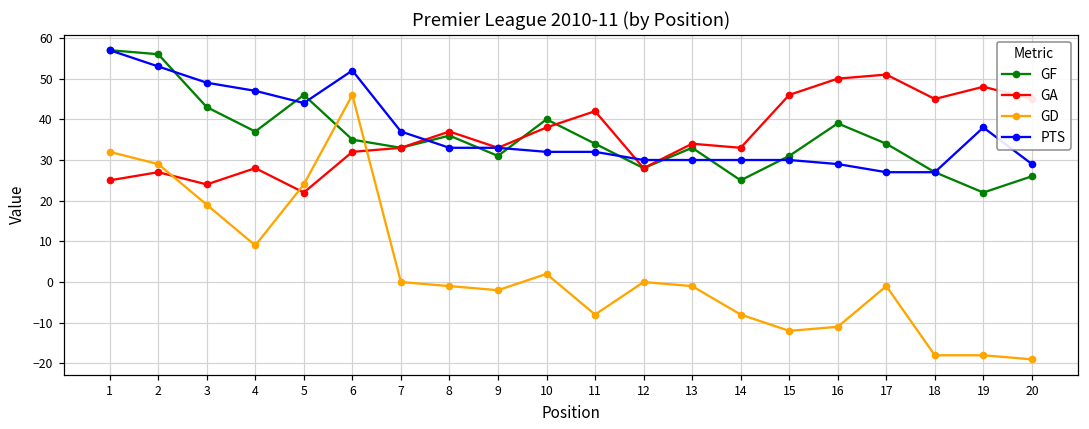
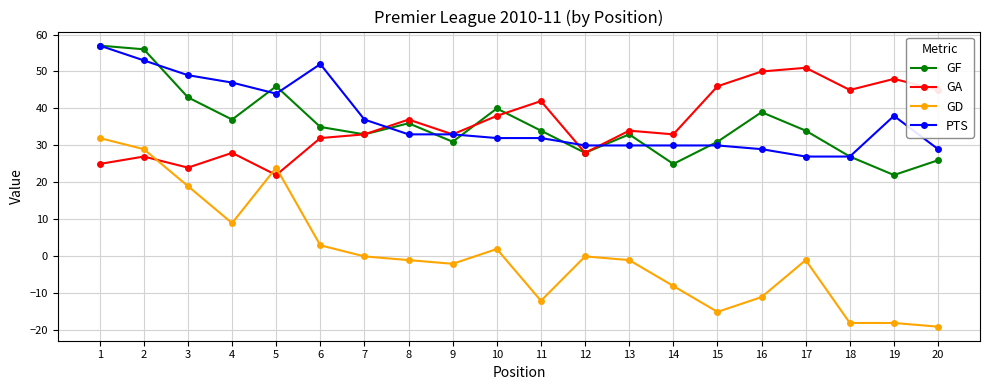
GD, 6: 46 -> 3
GD, 11: -8 -> -12
GD, 15: -12 -> -15
